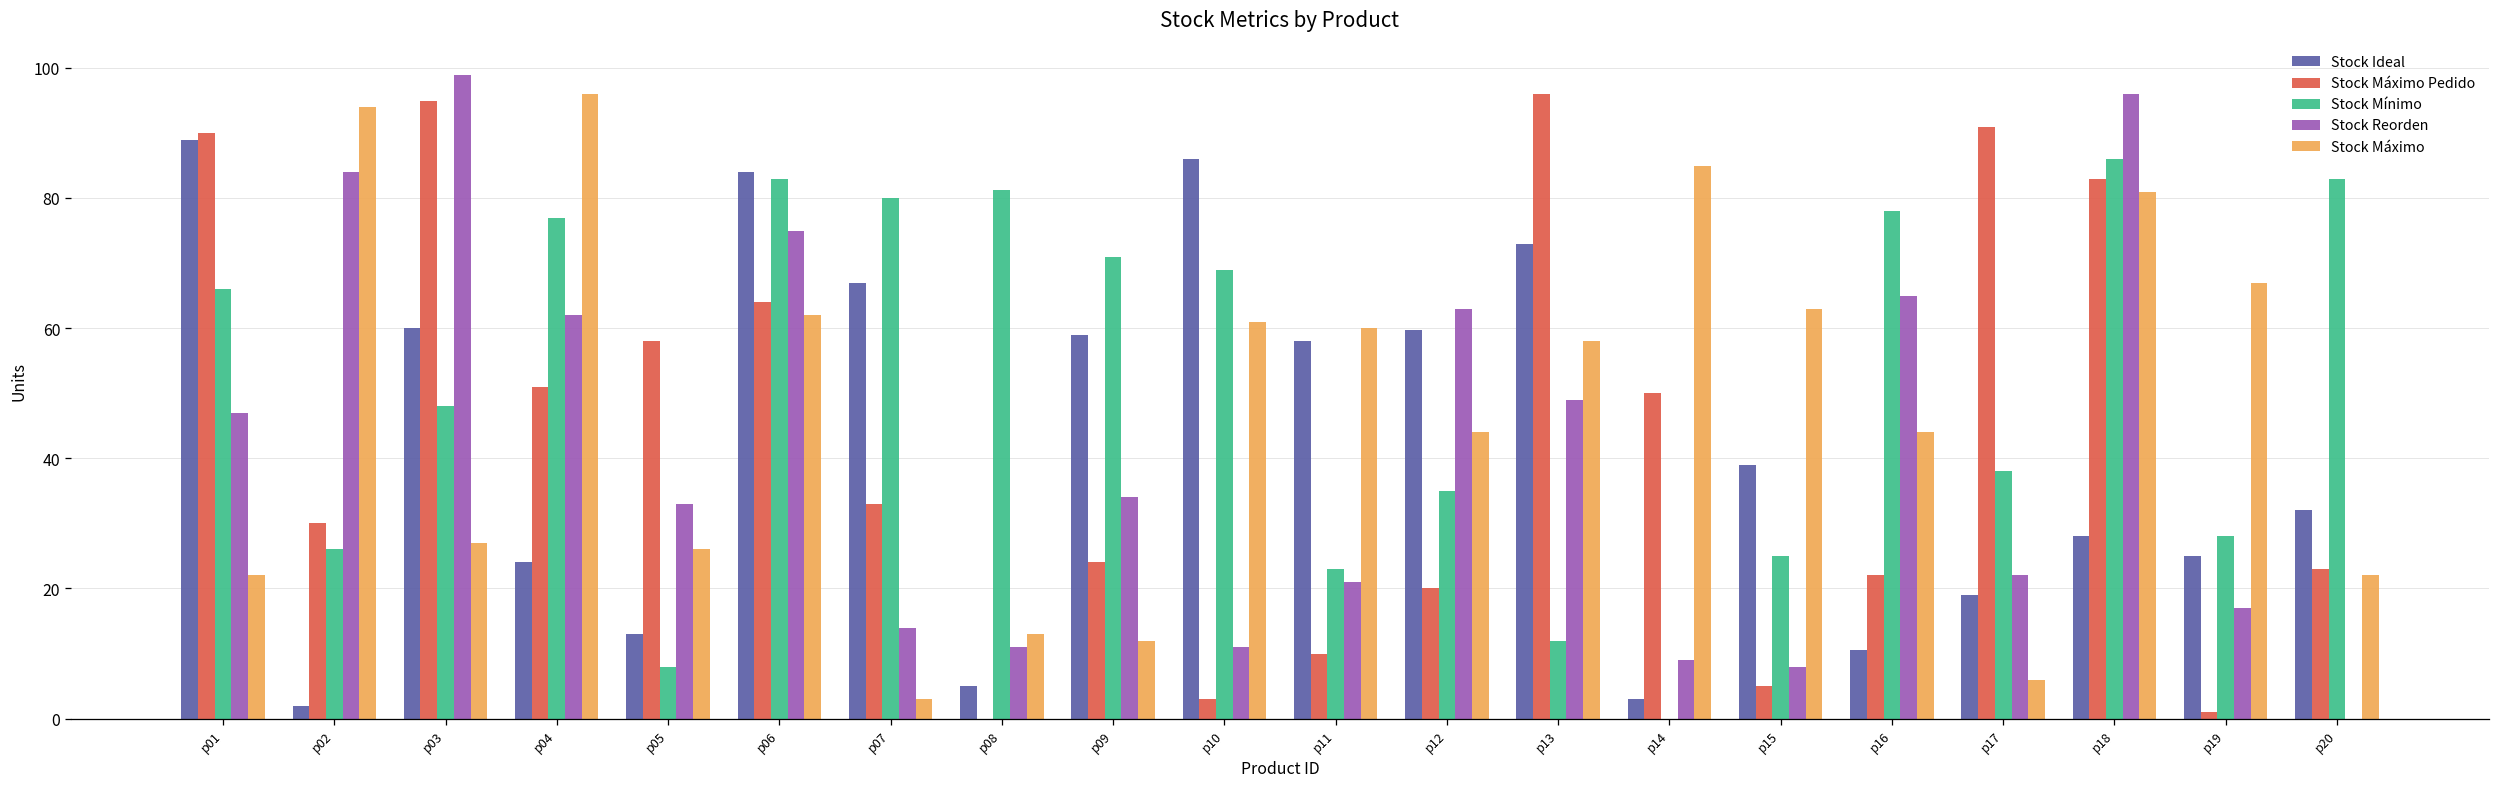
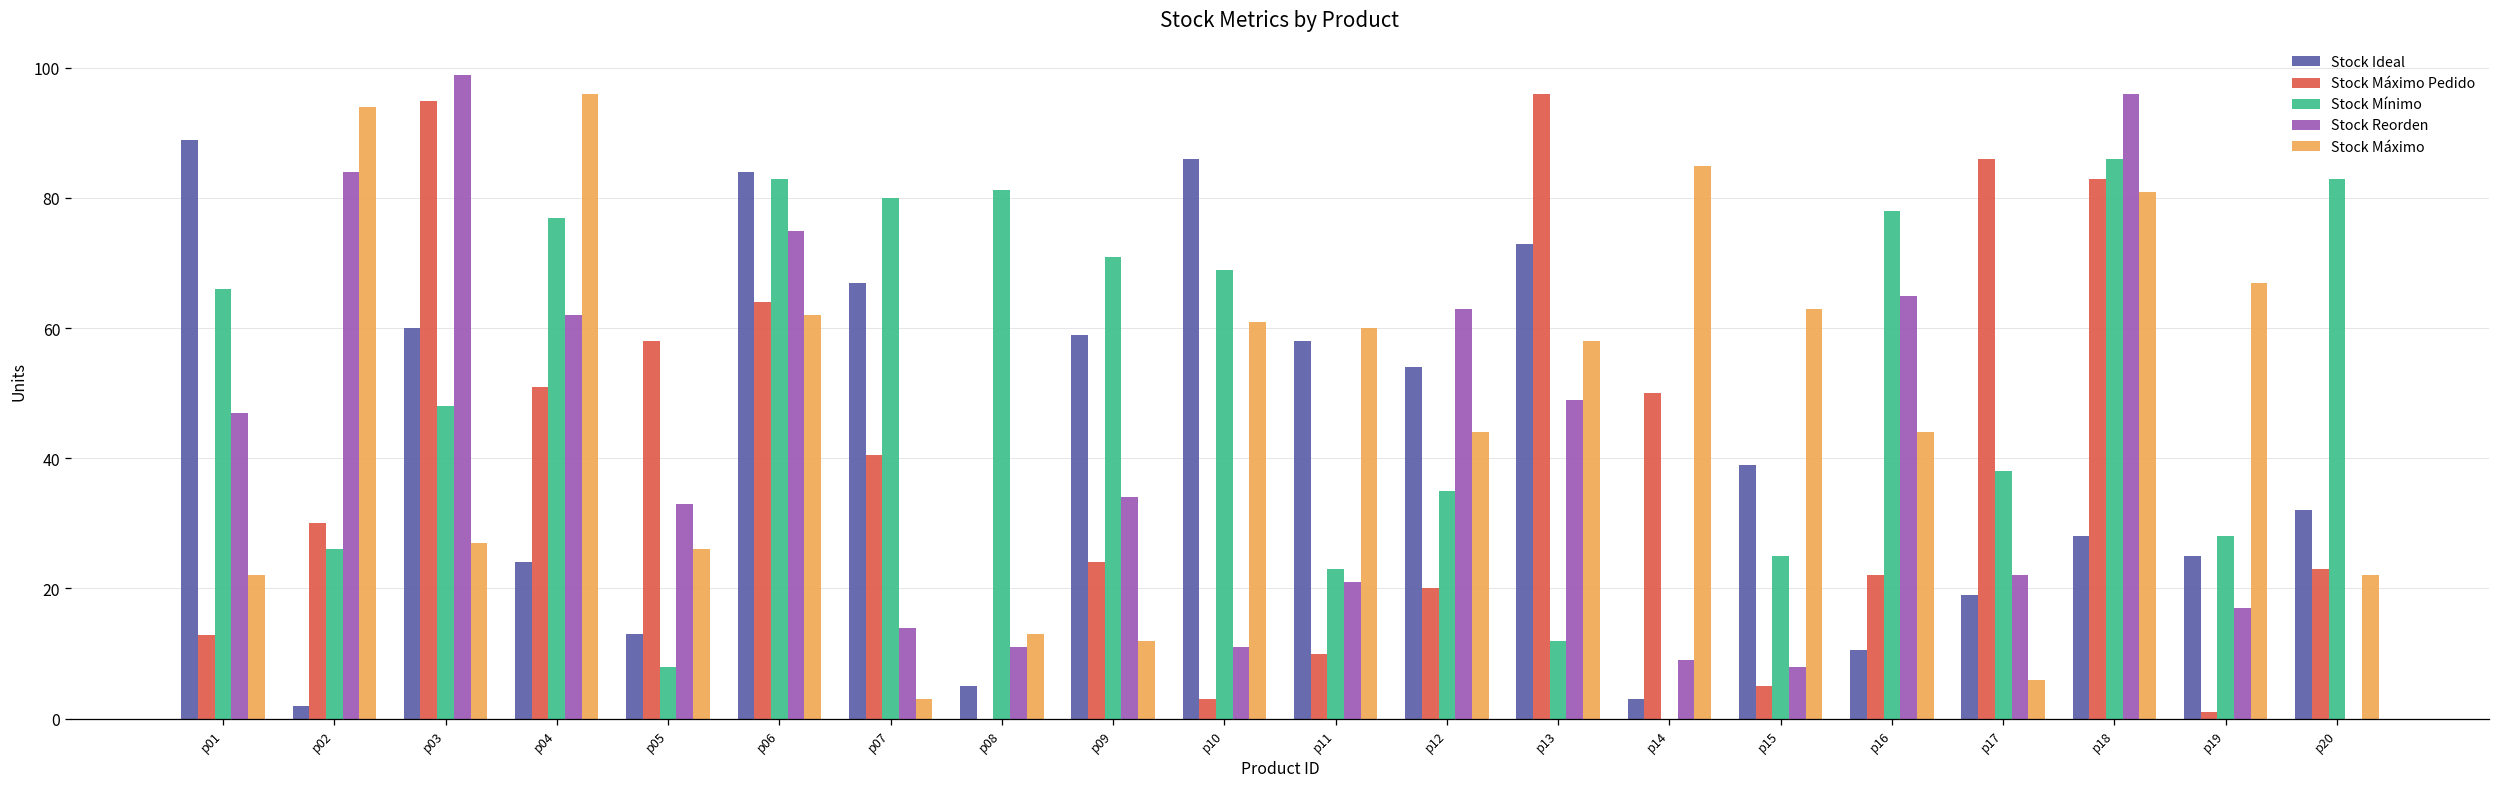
Stock Máximo Pedido, p01: 90 -> 13
Stock Máximo Pedido, p07: 33 -> 41
Stock Ideal, p12: 60 -> 54
Stock Máximo Pedido, p17: 91 -> 86
